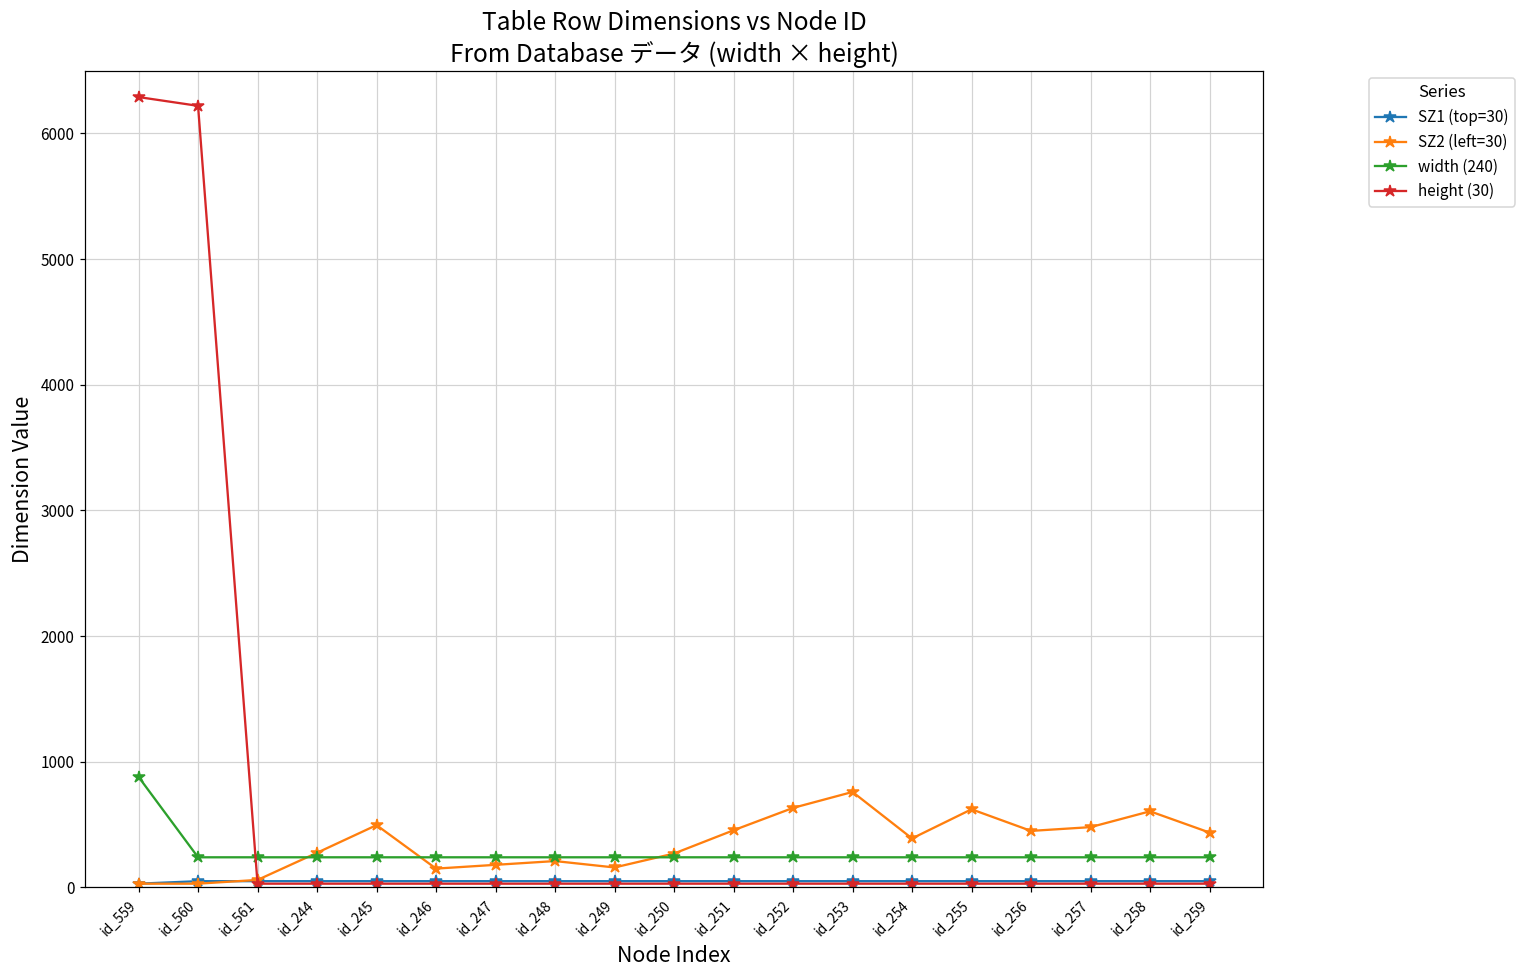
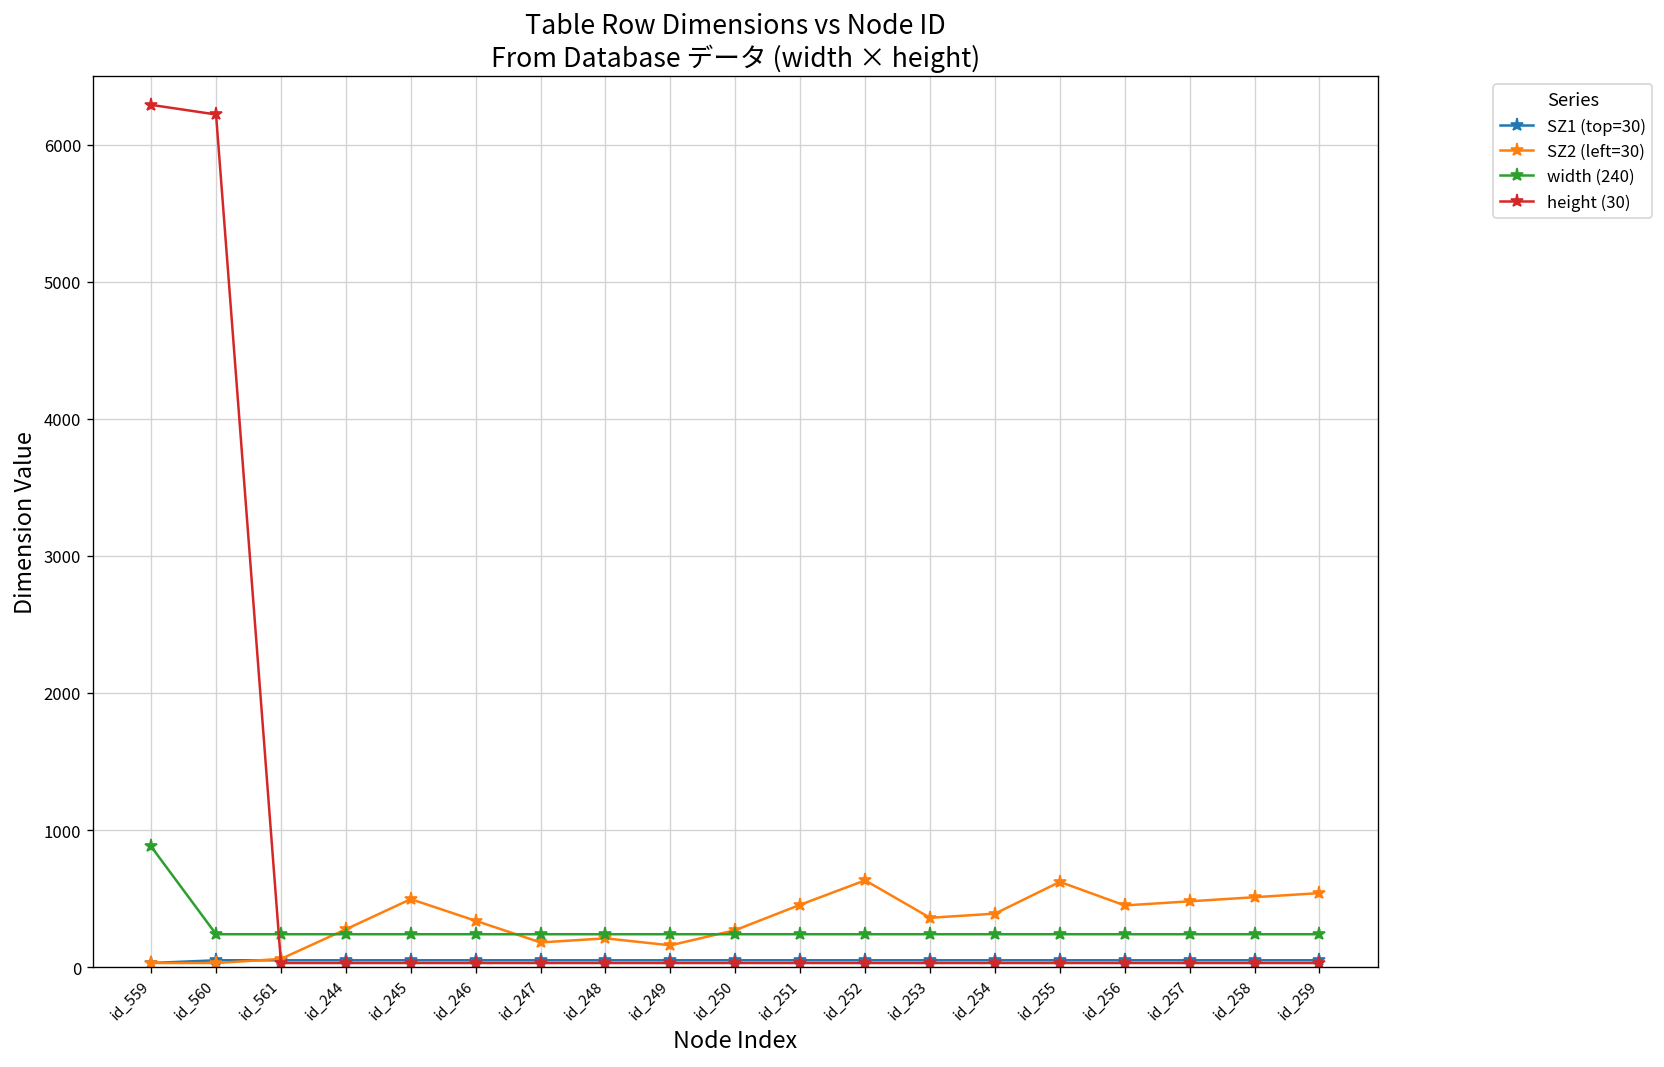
SZ2 (left=30), id_246: 150 -> 340
SZ2 (left=30), id_253: 760 -> 360
SZ2 (left=30), id_258: 610 -> 510
SZ2 (left=30), id_259: 440 -> 540
